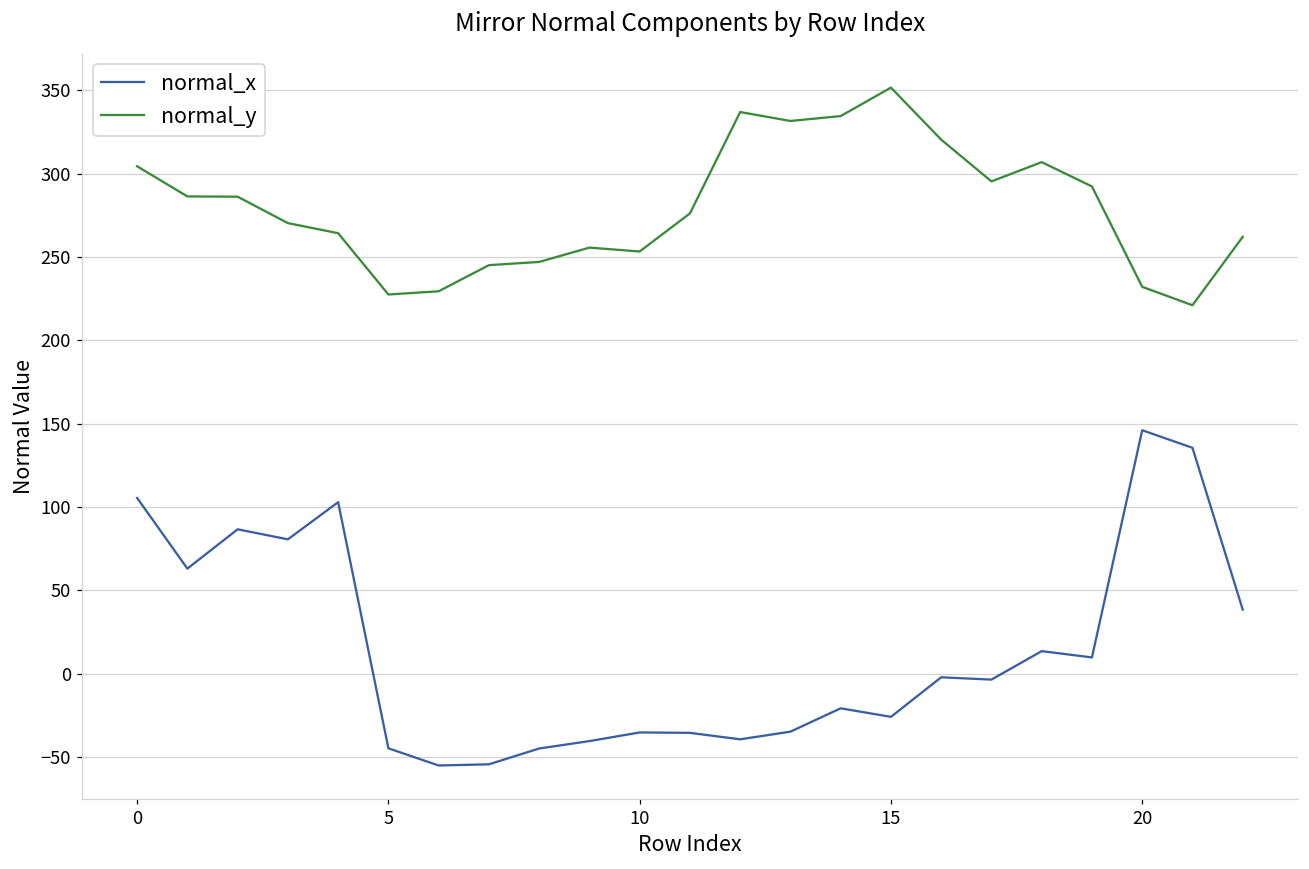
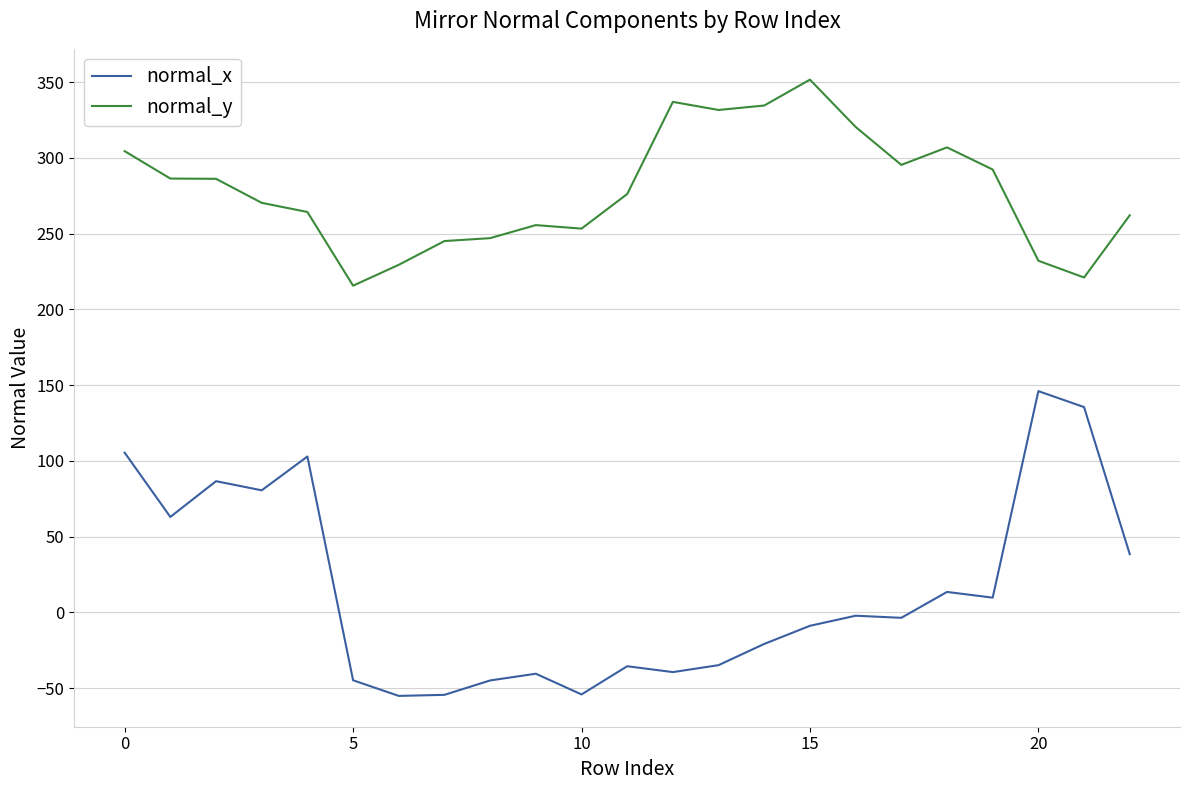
normal_y, 5: 228 -> 216
normal_x, 10: -35 -> -54
normal_x, 15: -26 -> -9
